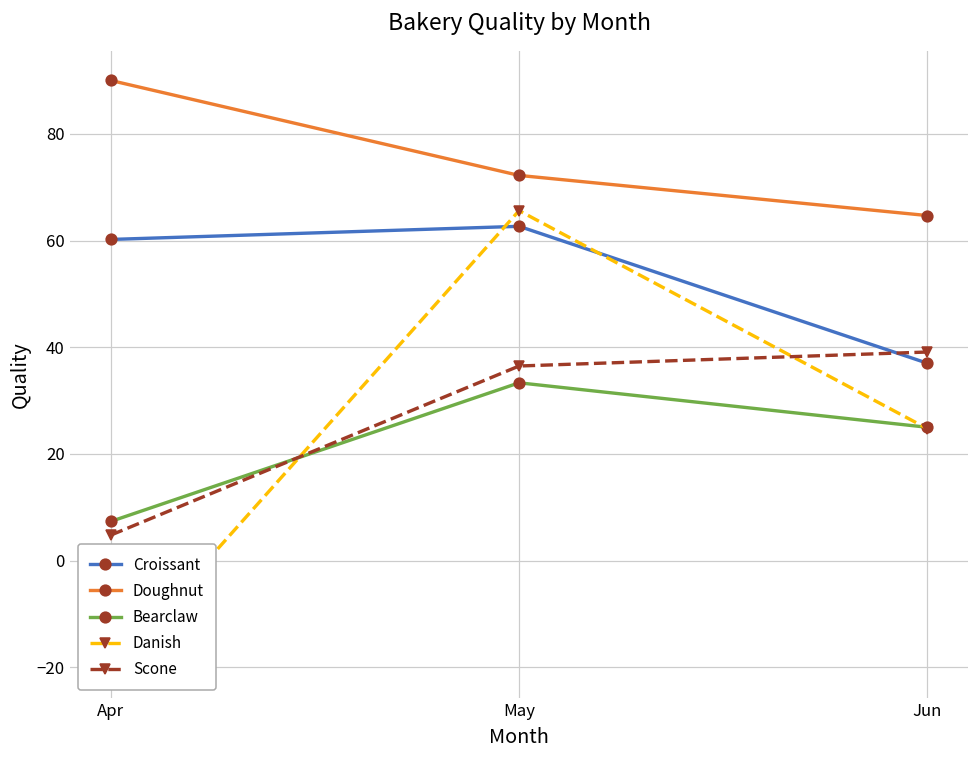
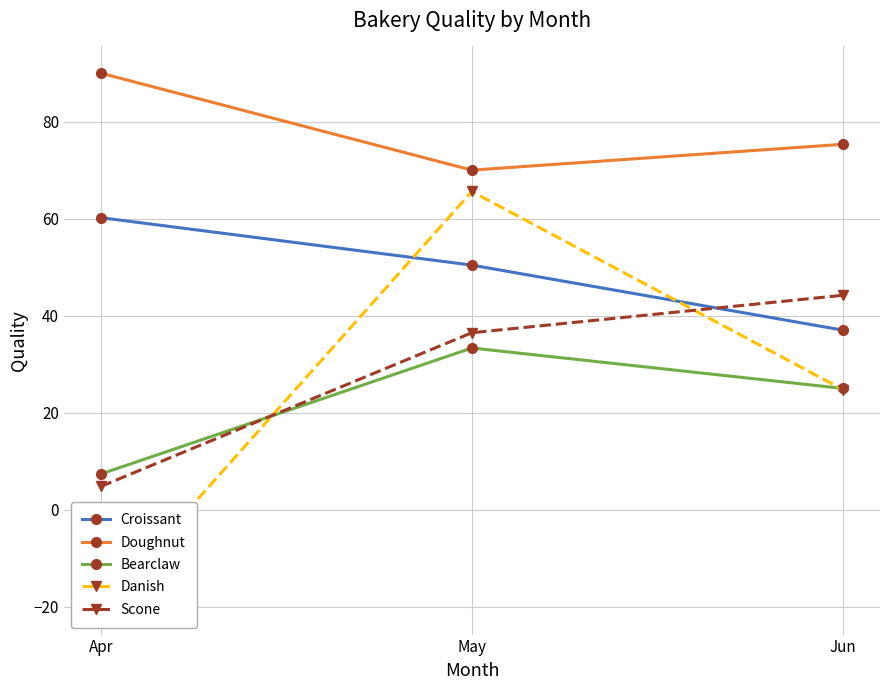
Croissant, May: 63 -> 50
Doughnut, May: 72 -> 70
Doughnut, Jun: 65 -> 75
Scone, Jun: 39 -> 44
